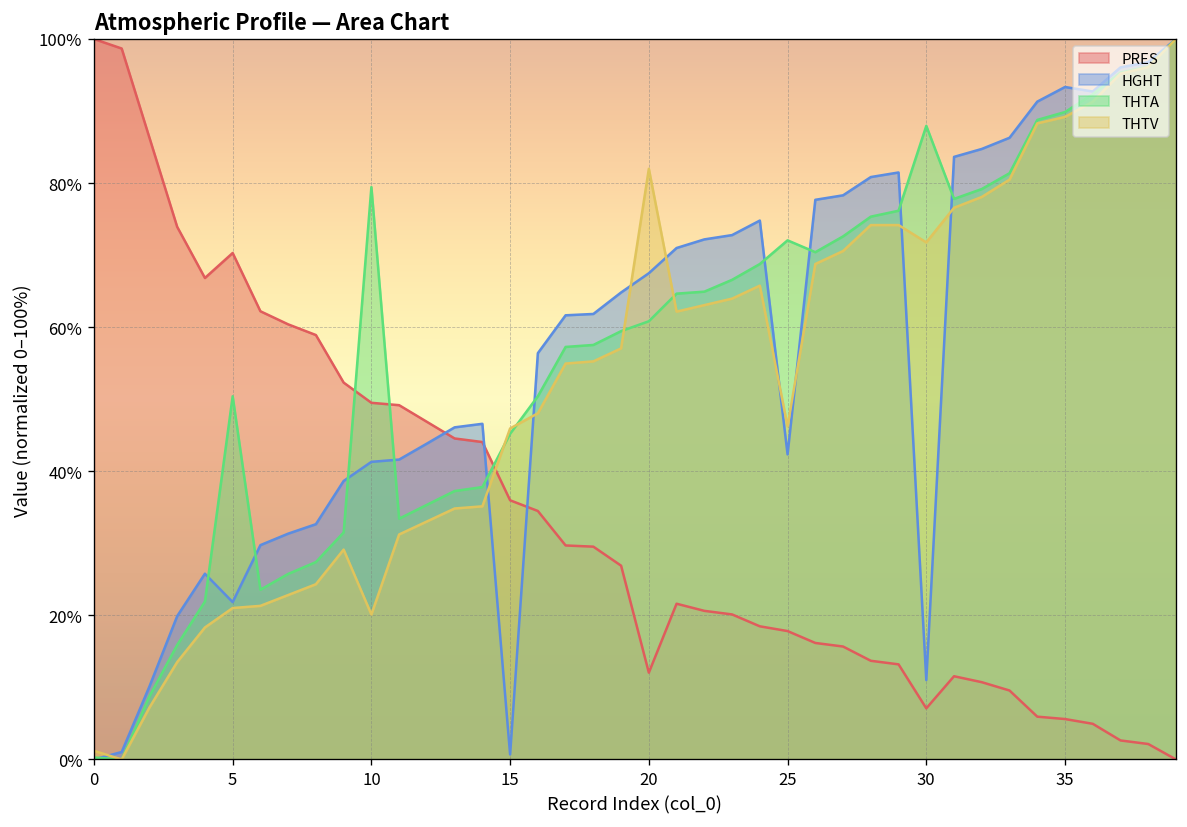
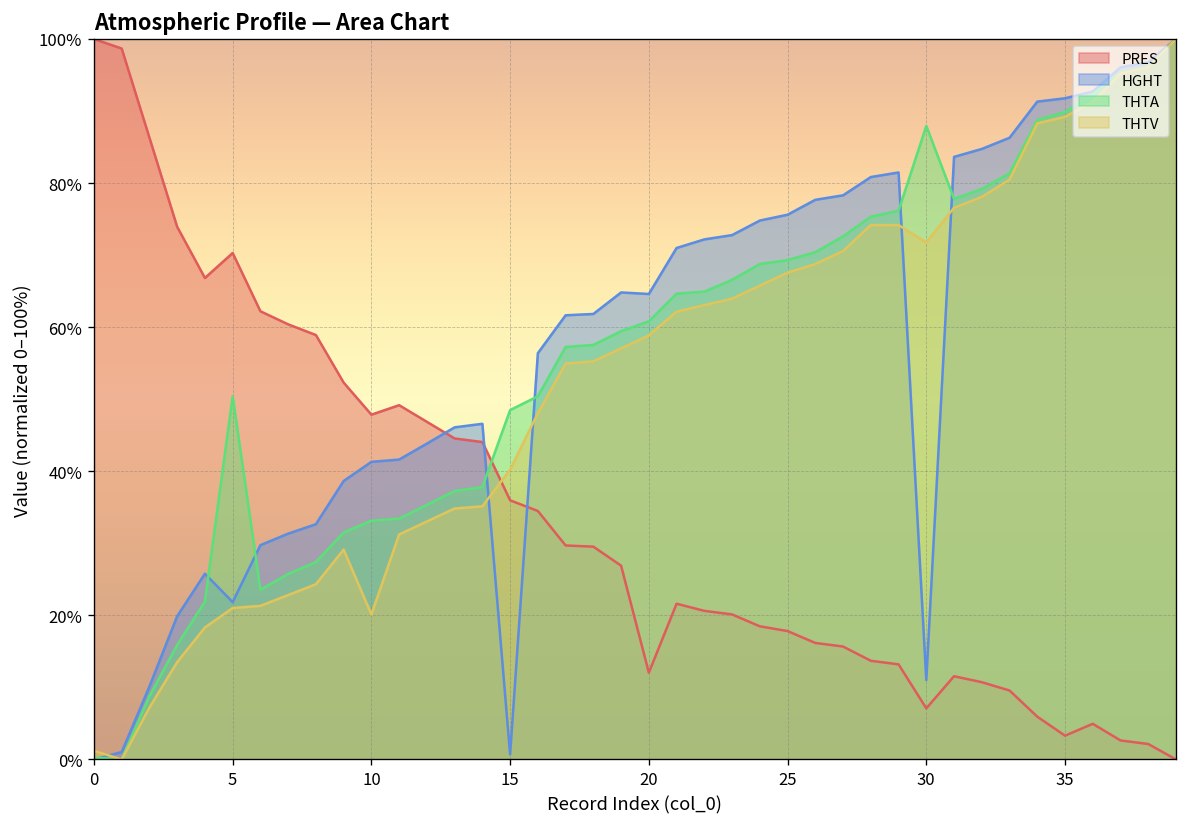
PRES, 10: 50% -> 48%
THTA, 10: 79% -> 33%
THTA, 15: 45% -> 48%
THTV, 15: 46% -> 40%
HGHT, 20: 67% -> 65%
THTV, 20: 82% -> 59%
HGHT, 25: 42% -> 76%
THTA, 25: 72% -> 69%
THTV, 25: 46% -> 68%
PRES, 35: 6% -> 3%
HGHT, 35: 93% -> 92%
